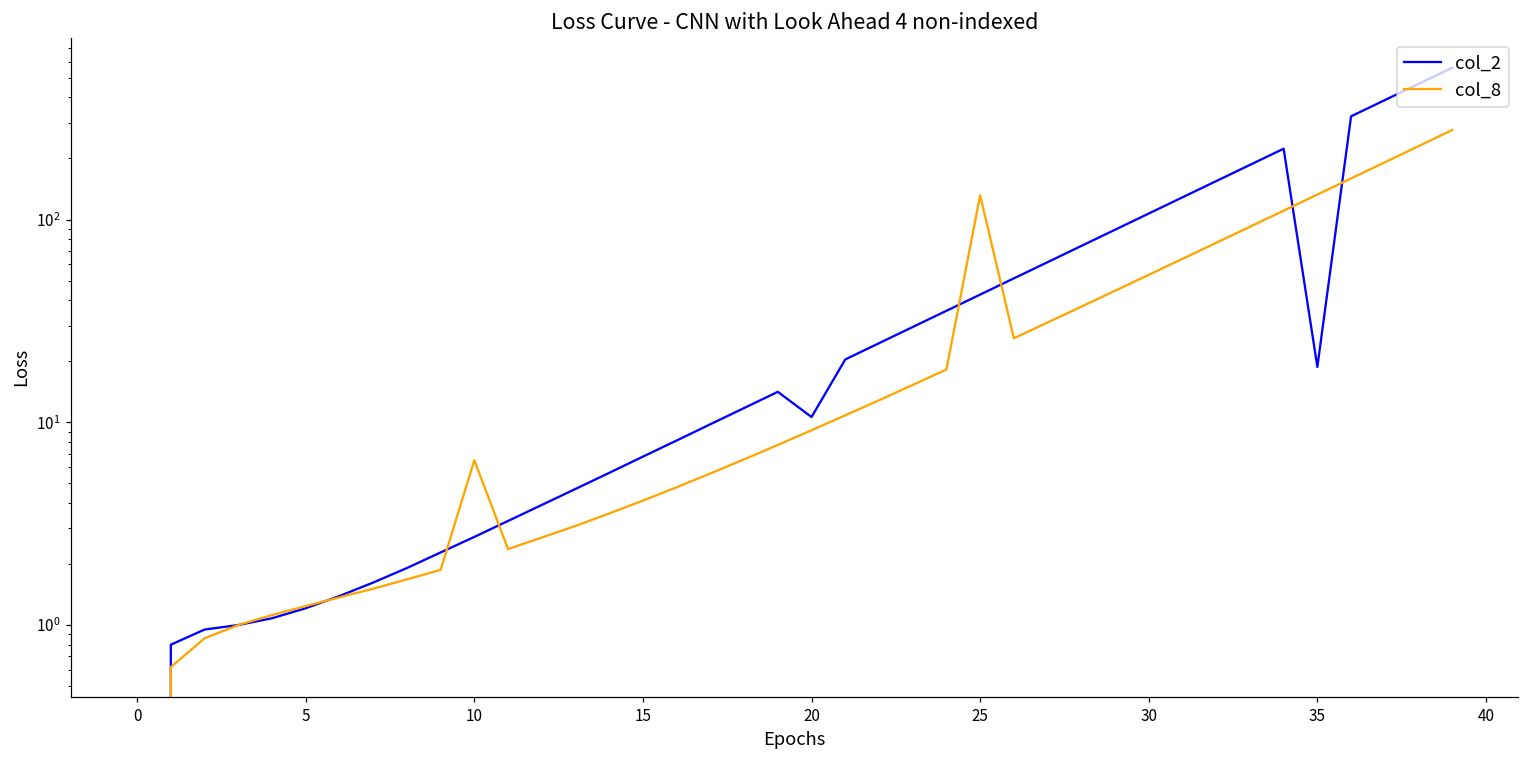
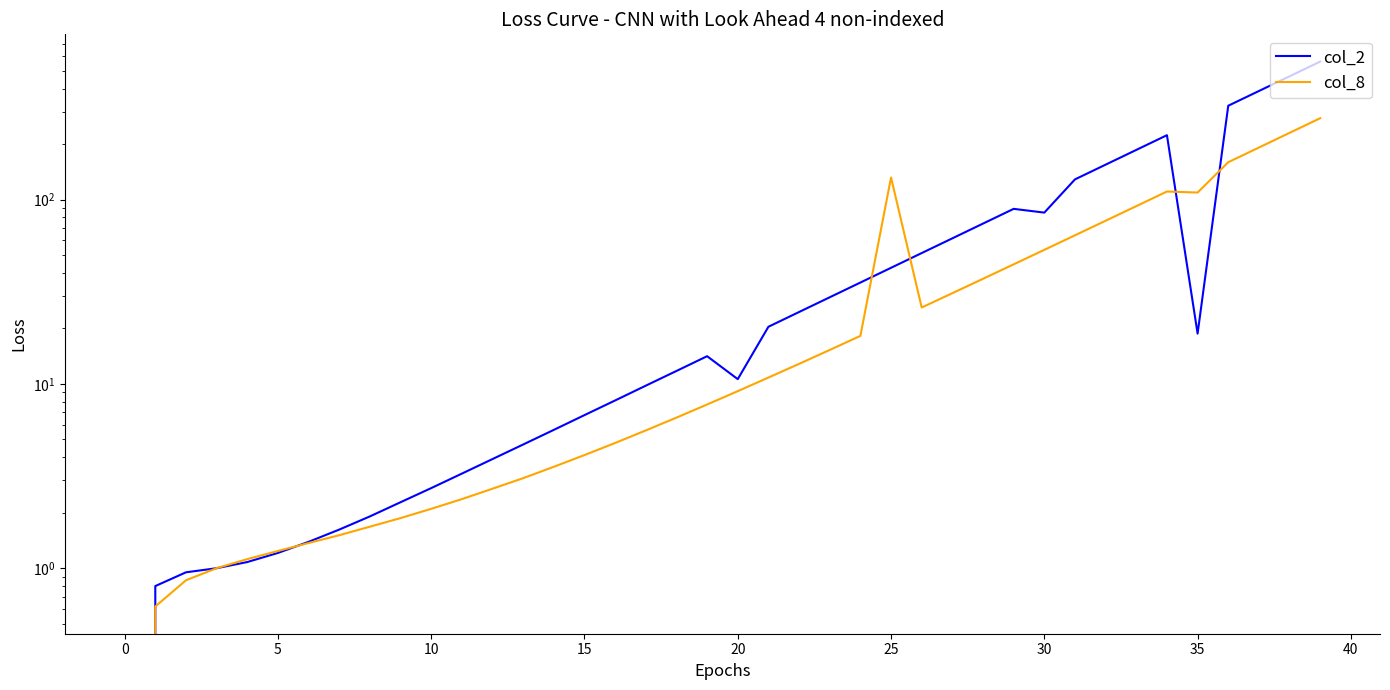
col_8, 10: 6.5 -> 2.1
col_2, 30: 110 -> 80
col_8, 35: 130 -> 110
